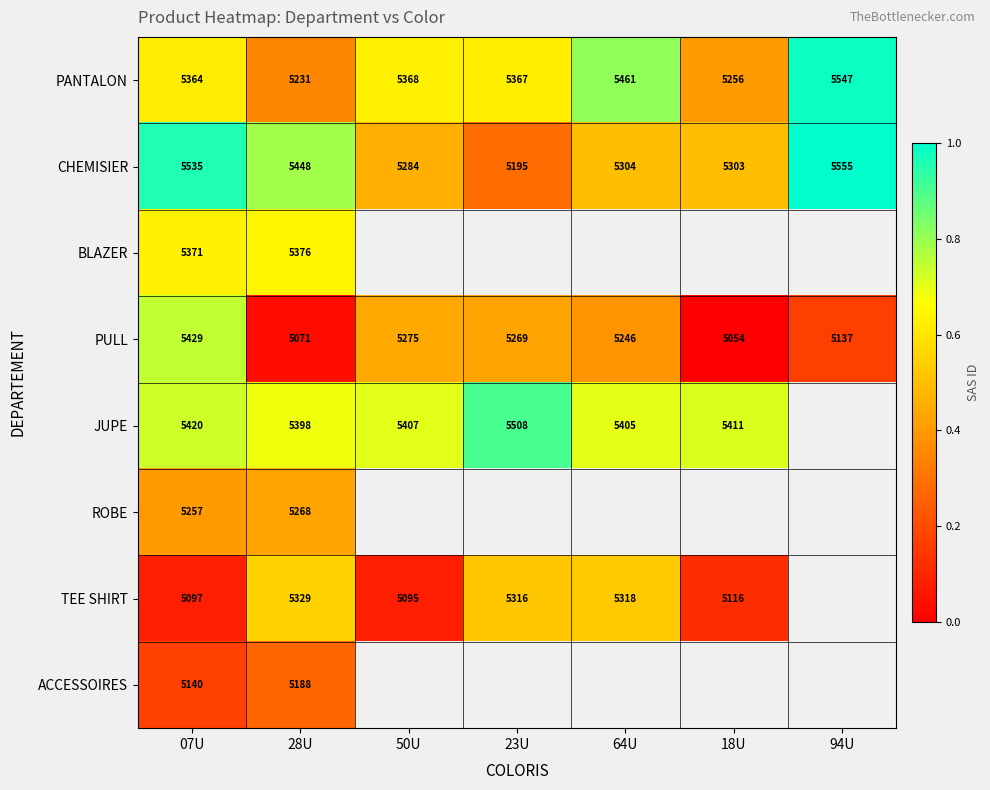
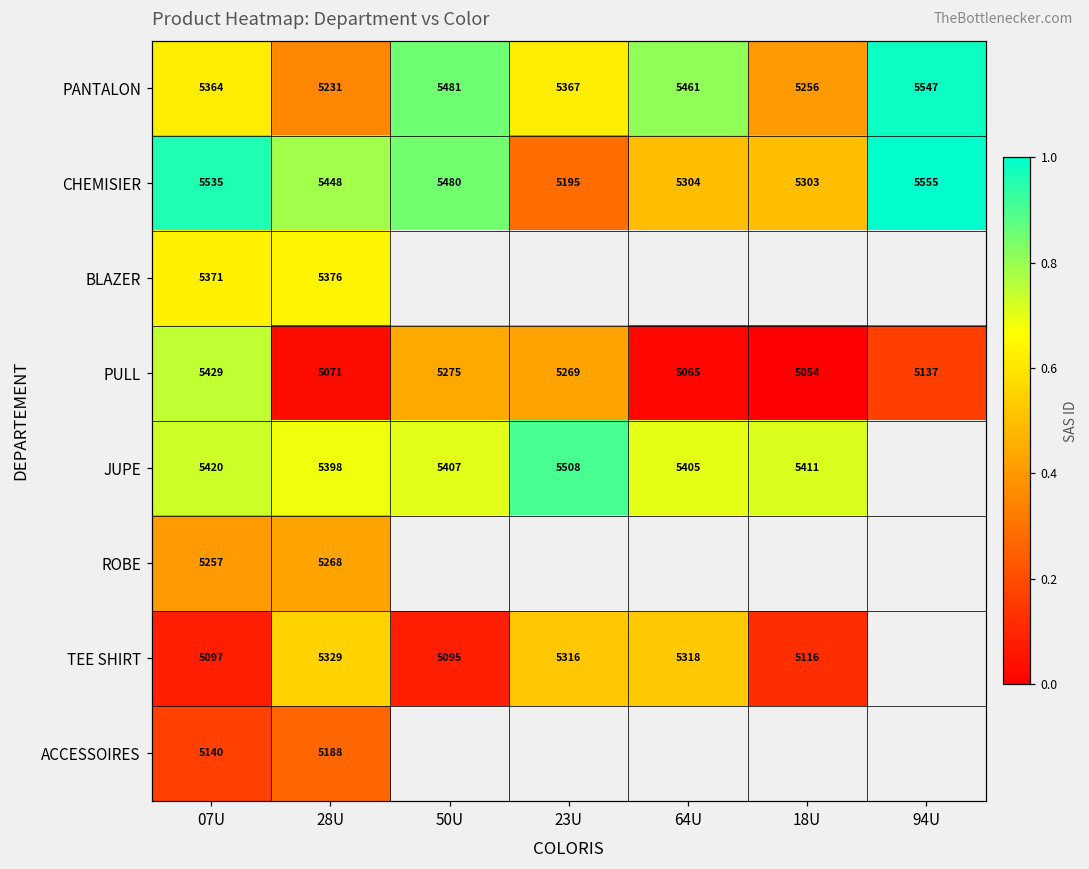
PANTALON, 50U: 5368 -> 5481
CHEMISIER, 50U: 5284 -> 5480
PULL, 64U: 5246 -> 5065
